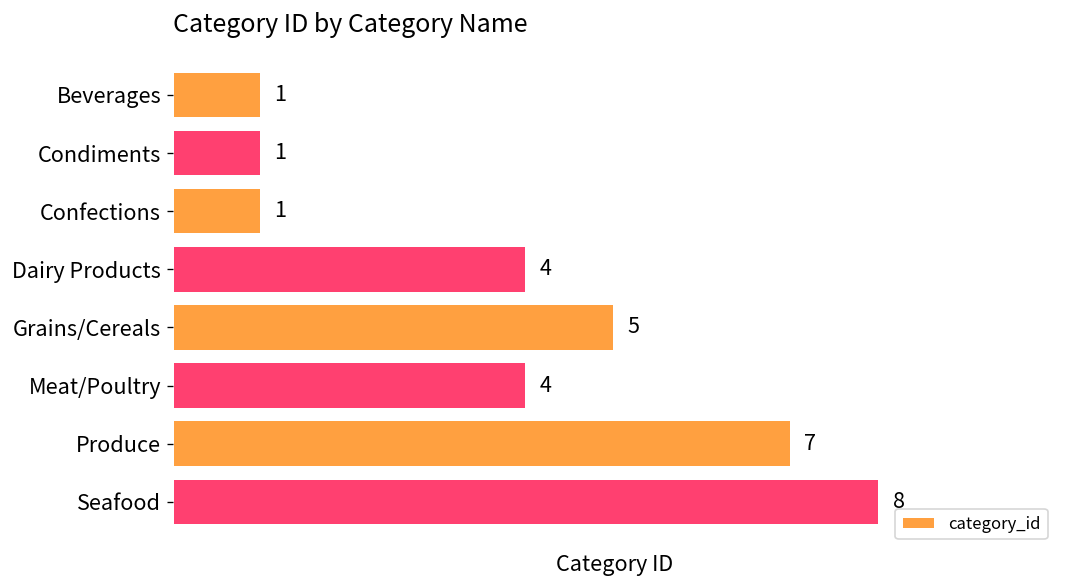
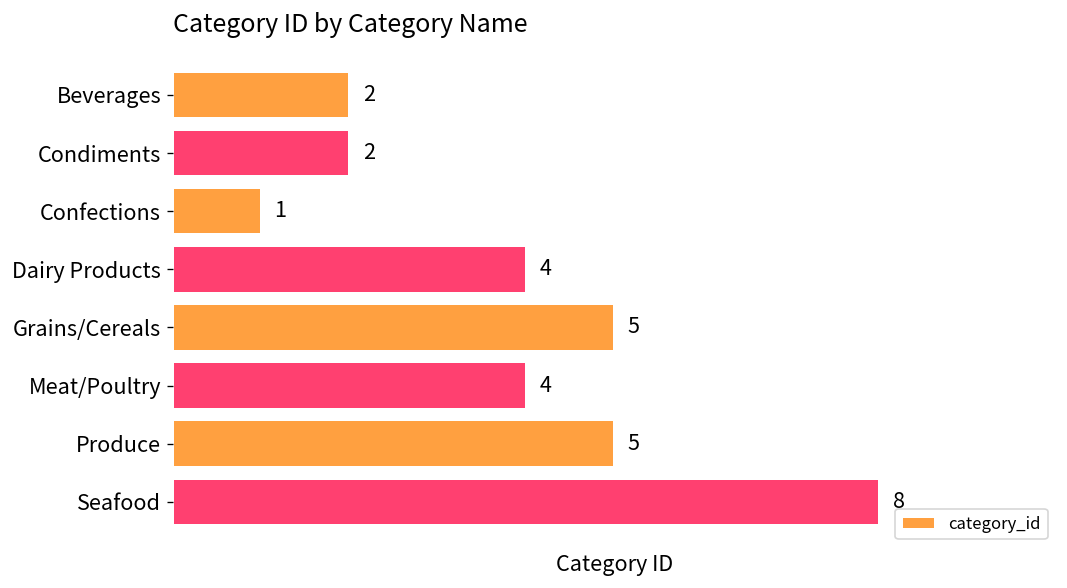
Beverages: 1 -> 2
Condiments: 1 -> 2
Produce: 7 -> 5
